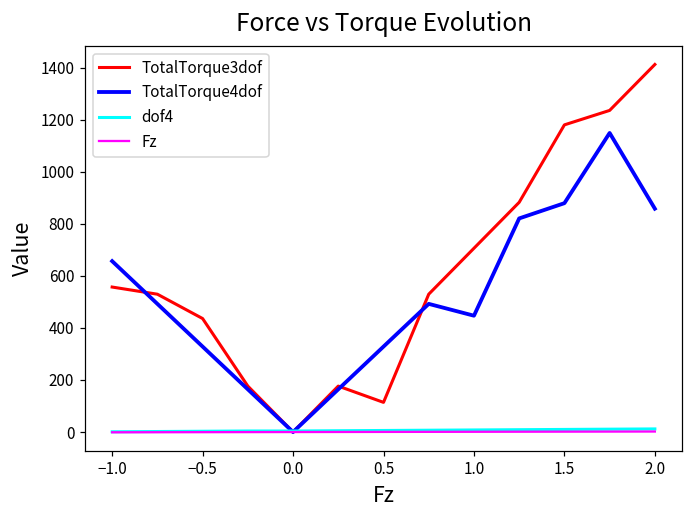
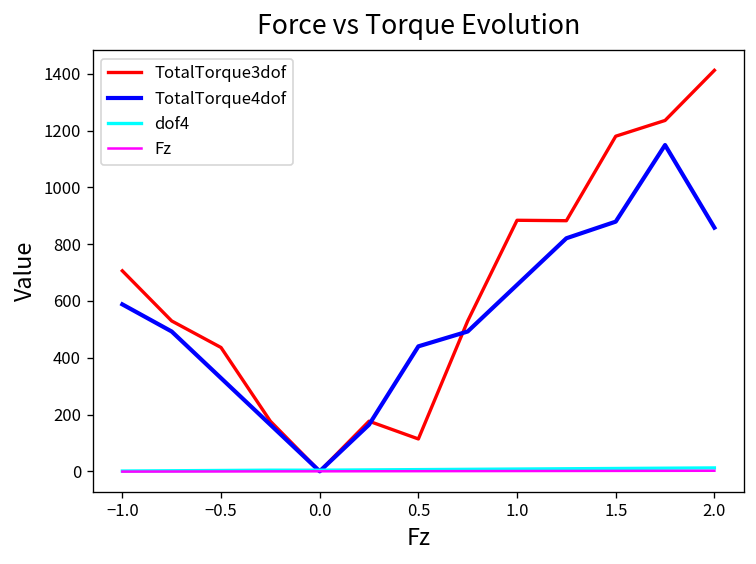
TotalTorque3dof, −1.0: 560 -> 710
TotalTorque4dof, −1.0: 660 -> 590
TotalTorque4dof, 0.5: 330 -> 440
TotalTorque3dof, 1.0: 710 -> 880
TotalTorque4dof, 1.0: 450 -> 660
